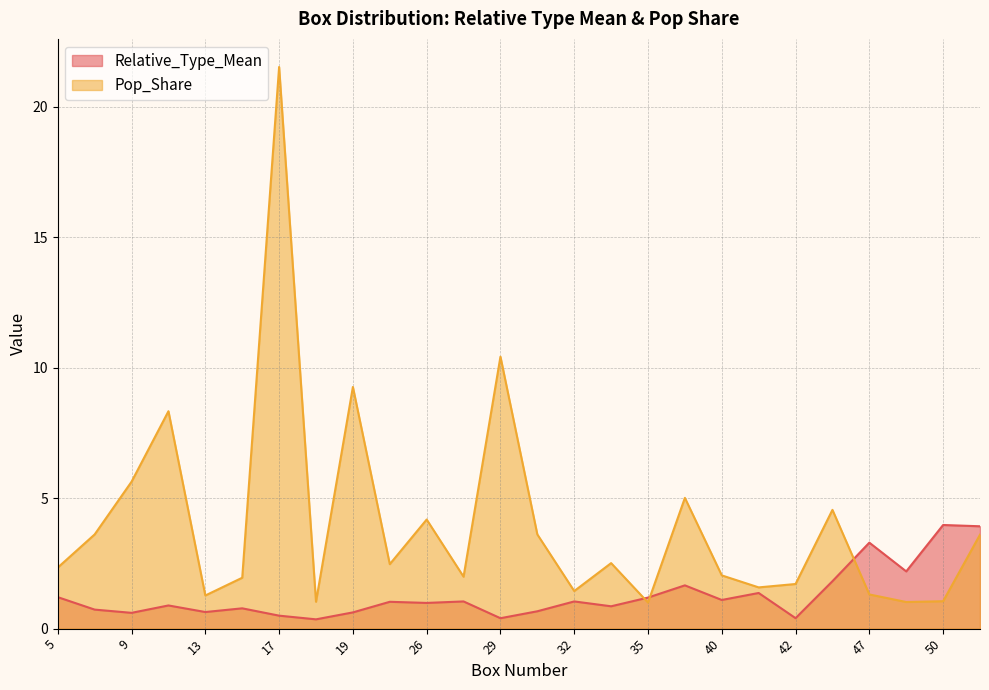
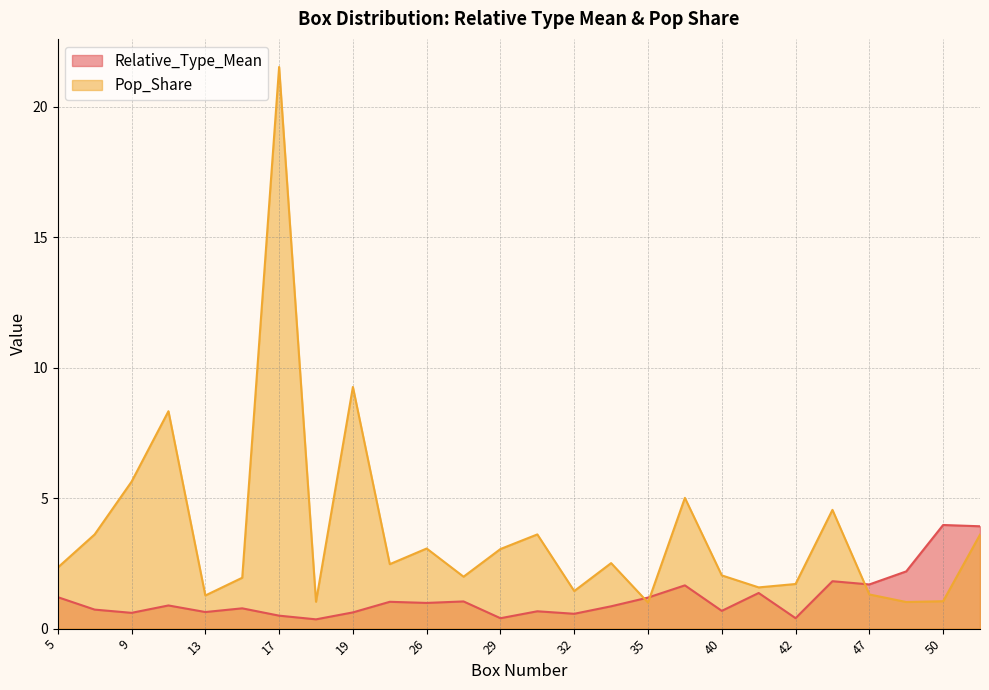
Pop_Share, 26: 4.2 -> 3.1
Pop_Share, 29: 10.4 -> 3.1
Relative_Type_Mean, 32: 1.0 -> 0.6
Relative_Type_Mean, 40: 1.1 -> 0.7
Relative_Type_Mean, 47: 3.3 -> 1.7
